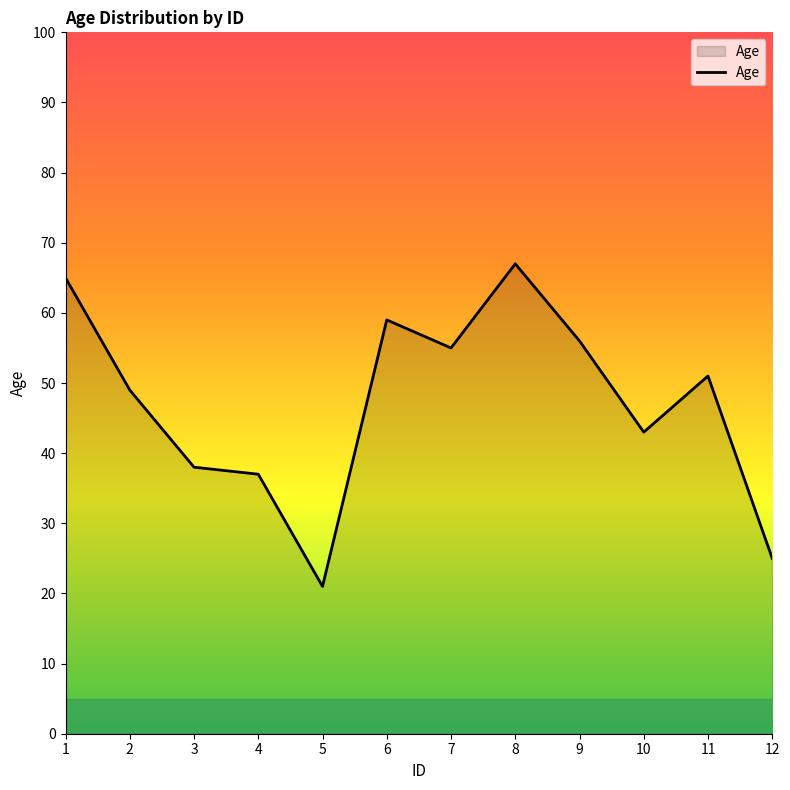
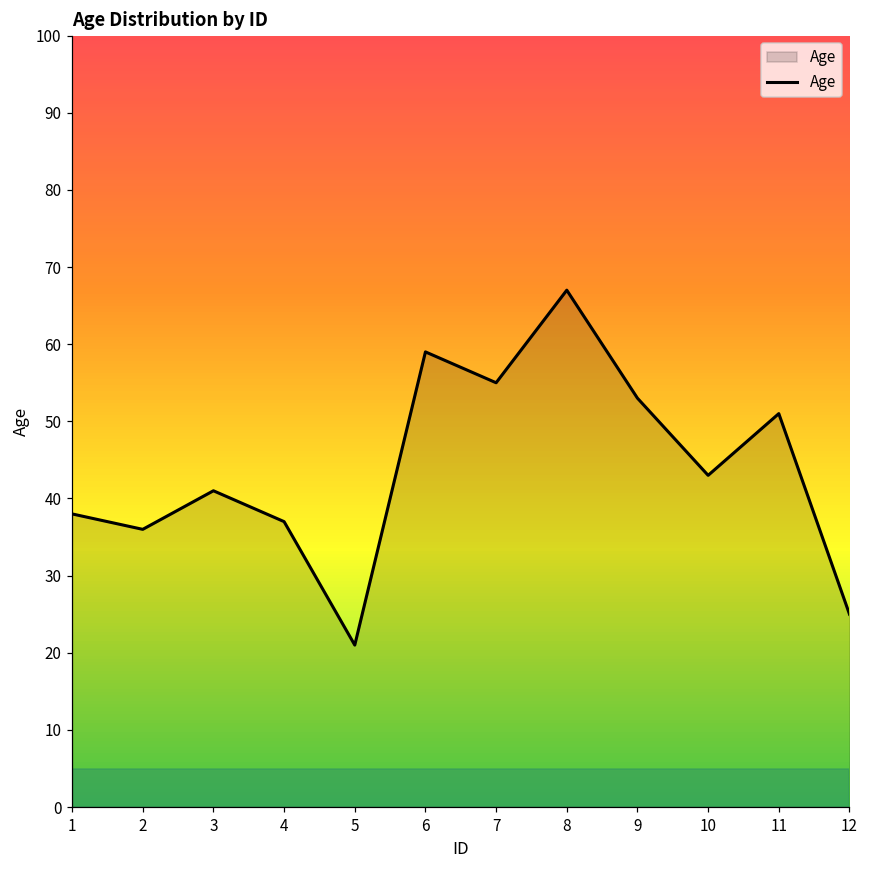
1: 65 -> 38
2: 49 -> 36
3: 38 -> 41
9: 56 -> 53
